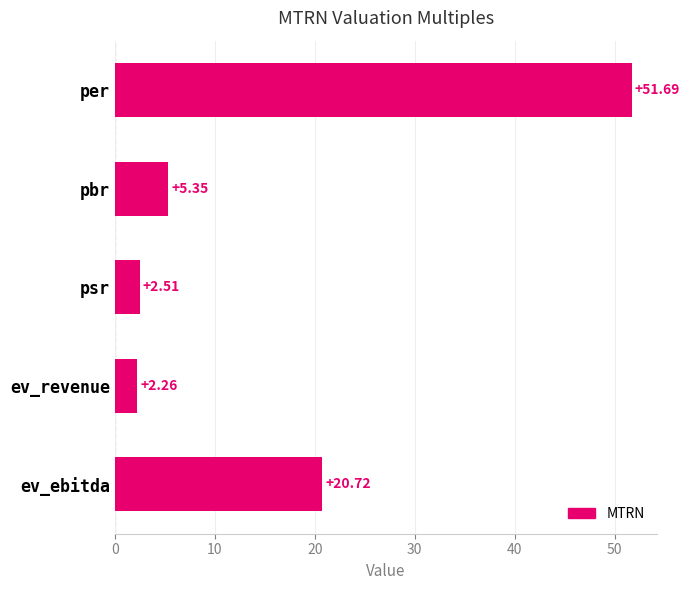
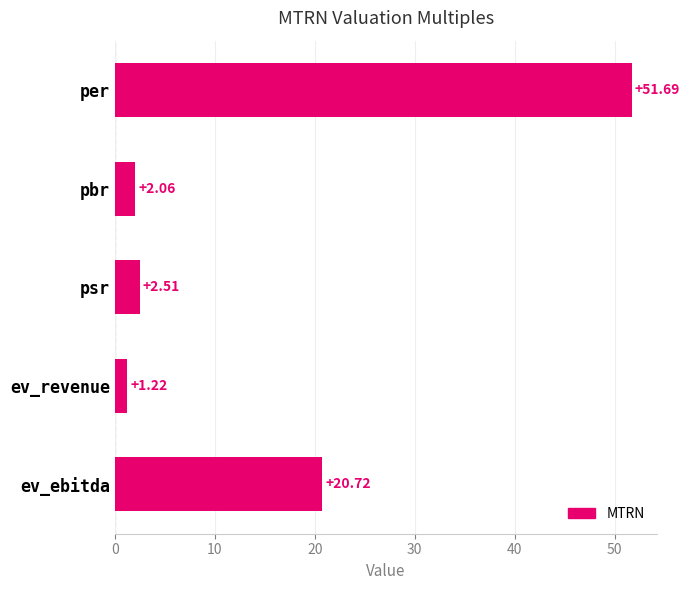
pbr: +5.35 -> +2.06
ev_revenue: +2.26 -> +1.22
